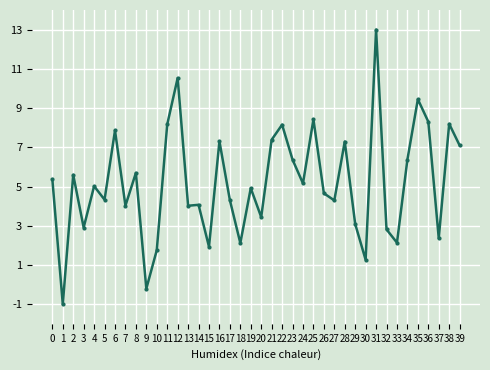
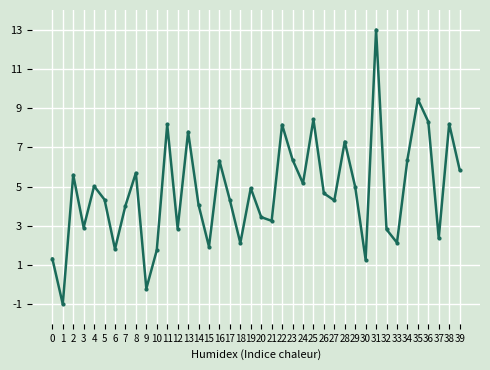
0: 5.4 -> 1.3
6: 7.9 -> 1.8
12: 10.5 -> 2.9
13: 4.0 -> 7.8
16: 7.3 -> 6.3
21: 7.4 -> 3.2
29: 3.1 -> 5.0
39: 7.1 -> 5.9
